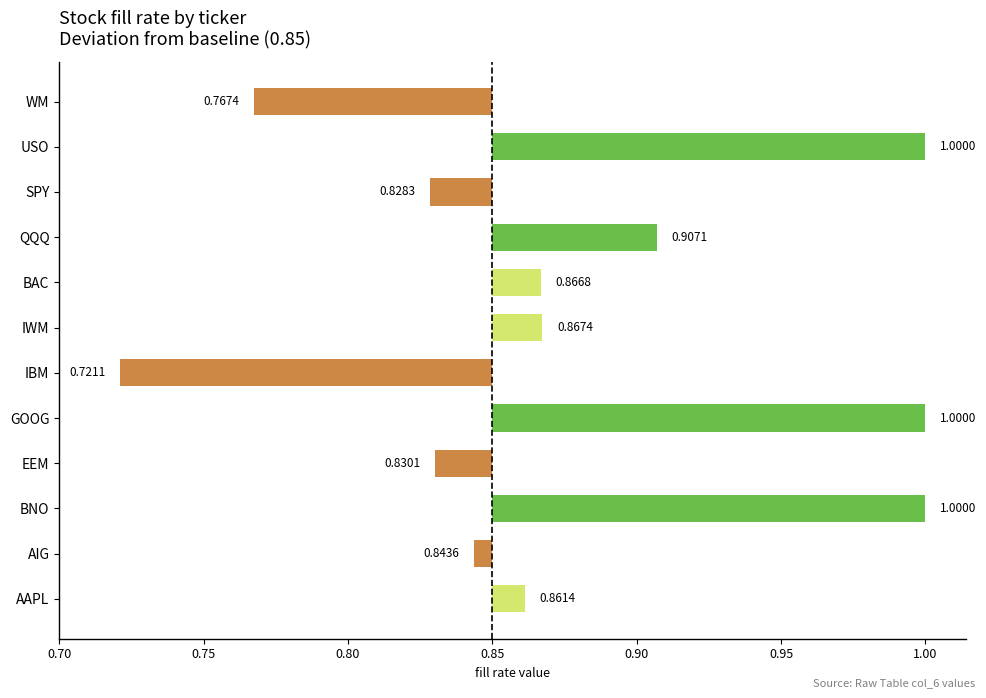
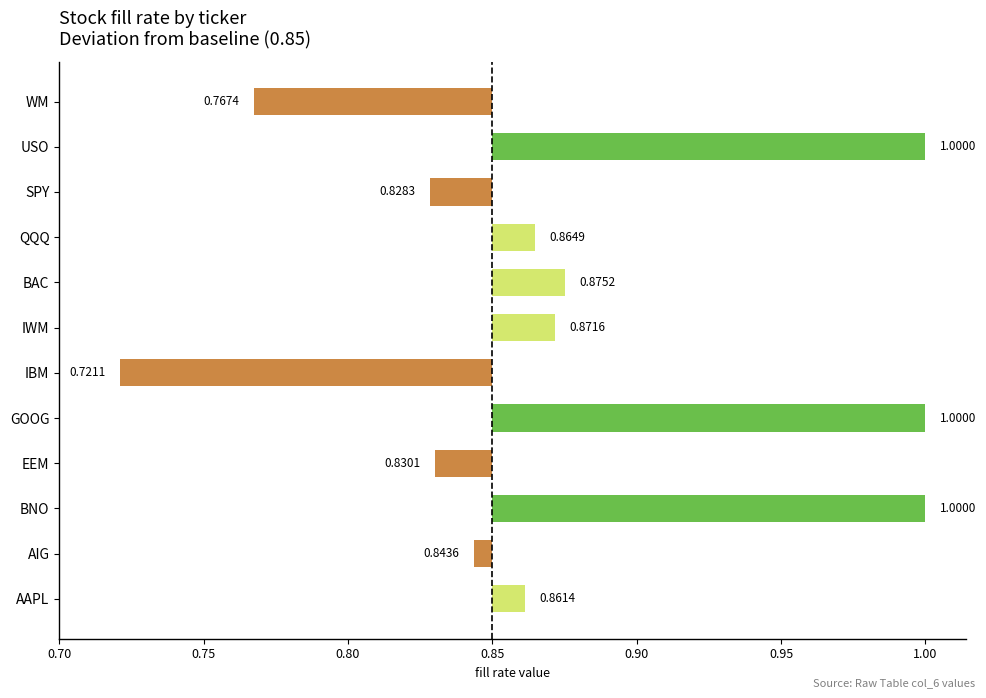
QQQ: 0.9071 -> 0.8649
BAC: 0.8668 -> 0.8752
IWM: 0.8674 -> 0.8716
